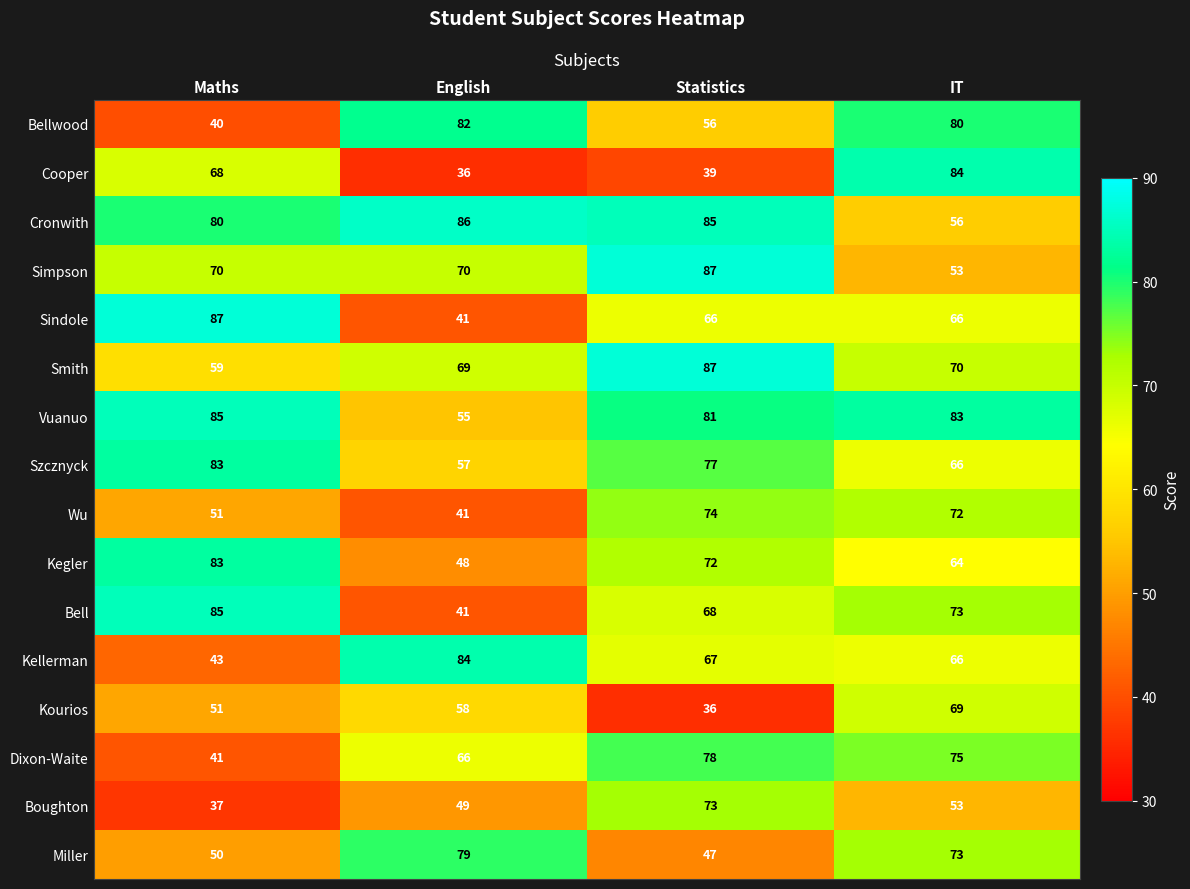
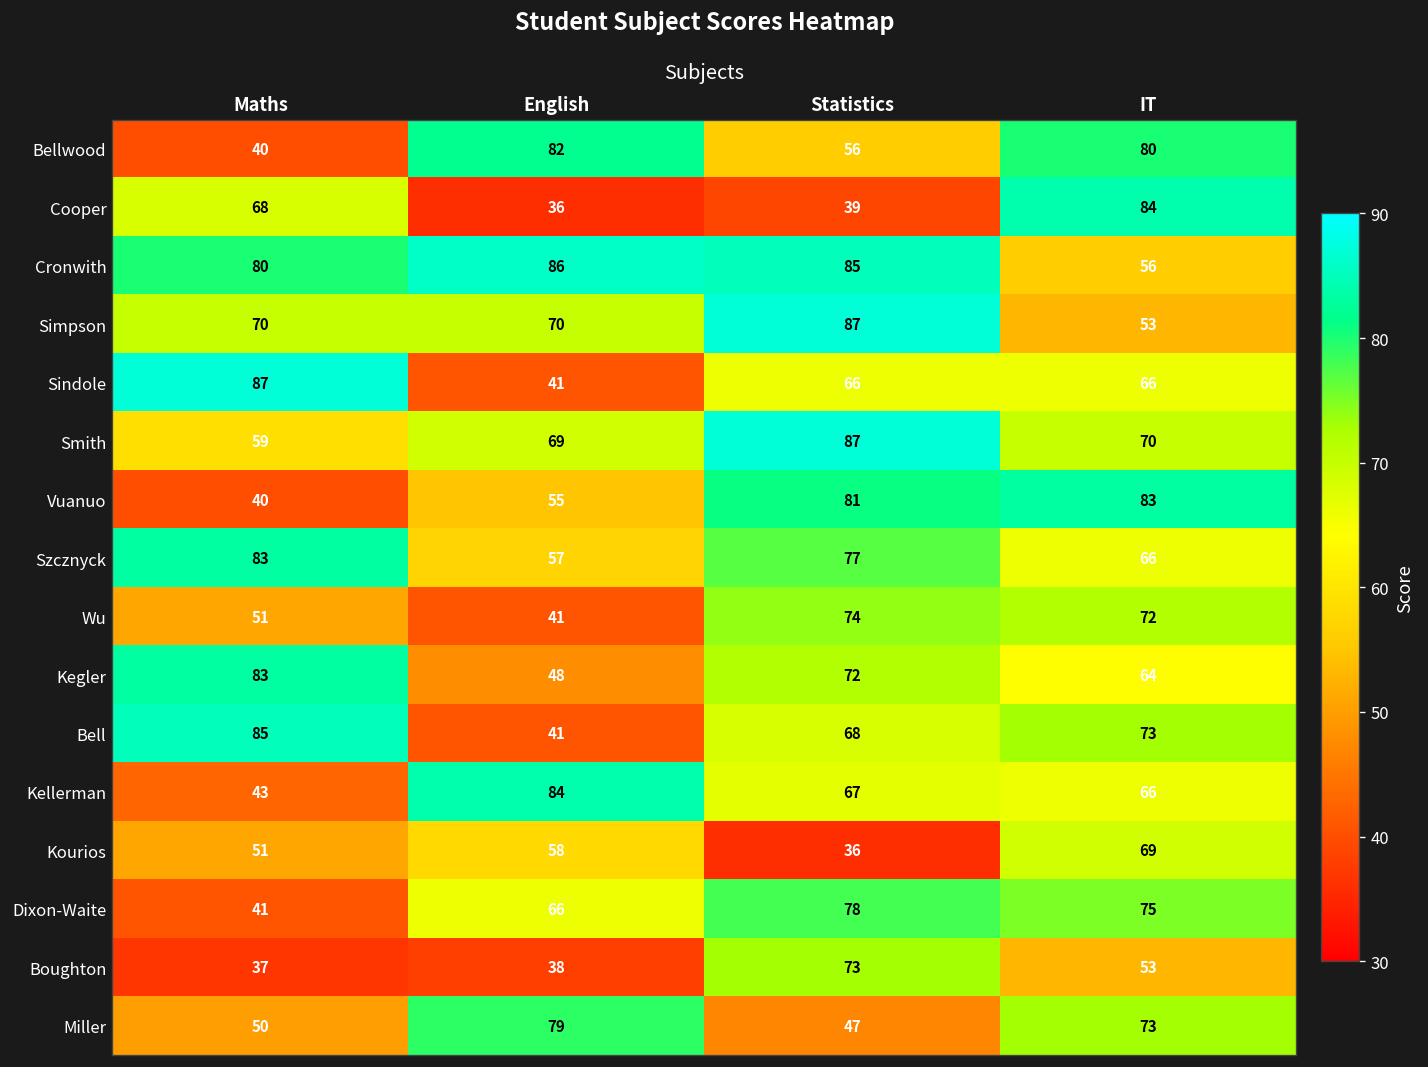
Vuanuo, Maths: 85 -> 40
Boughton, English: 49 -> 38
